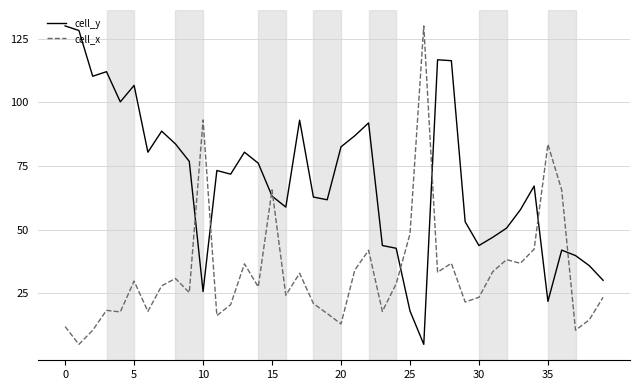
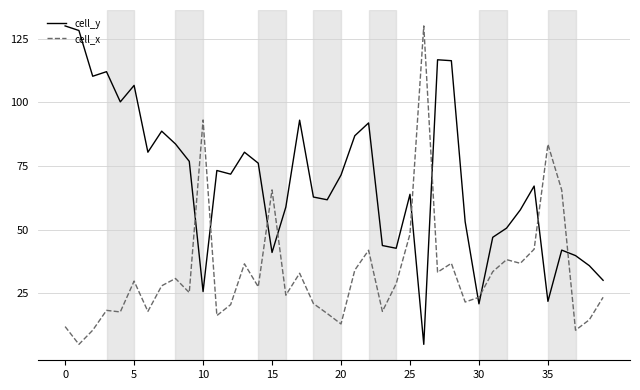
cell_y, 15: 63 -> 41
cell_y, 20: 83 -> 71
cell_y, 25: 18 -> 64
cell_y, 30: 44 -> 21
